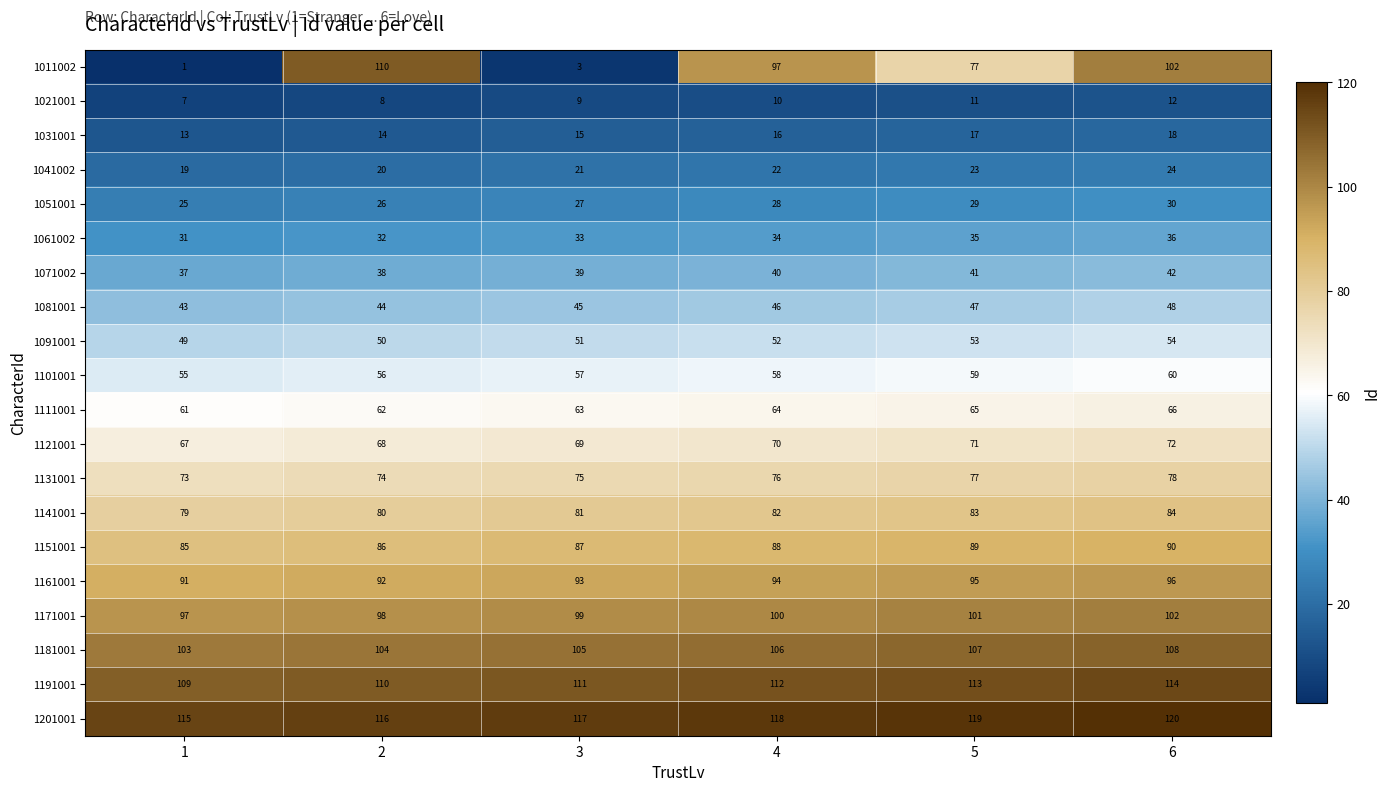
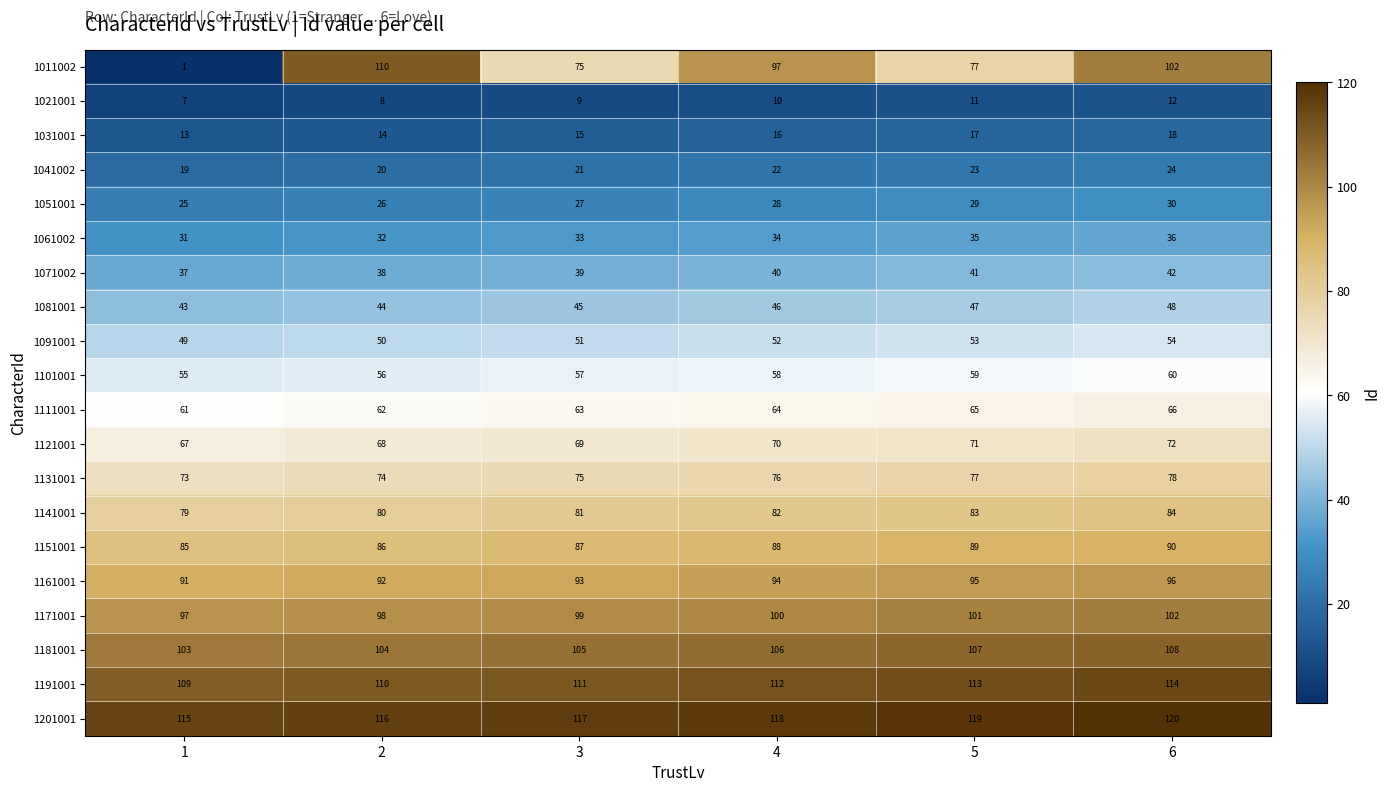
1011002, 3: 3 -> 75
